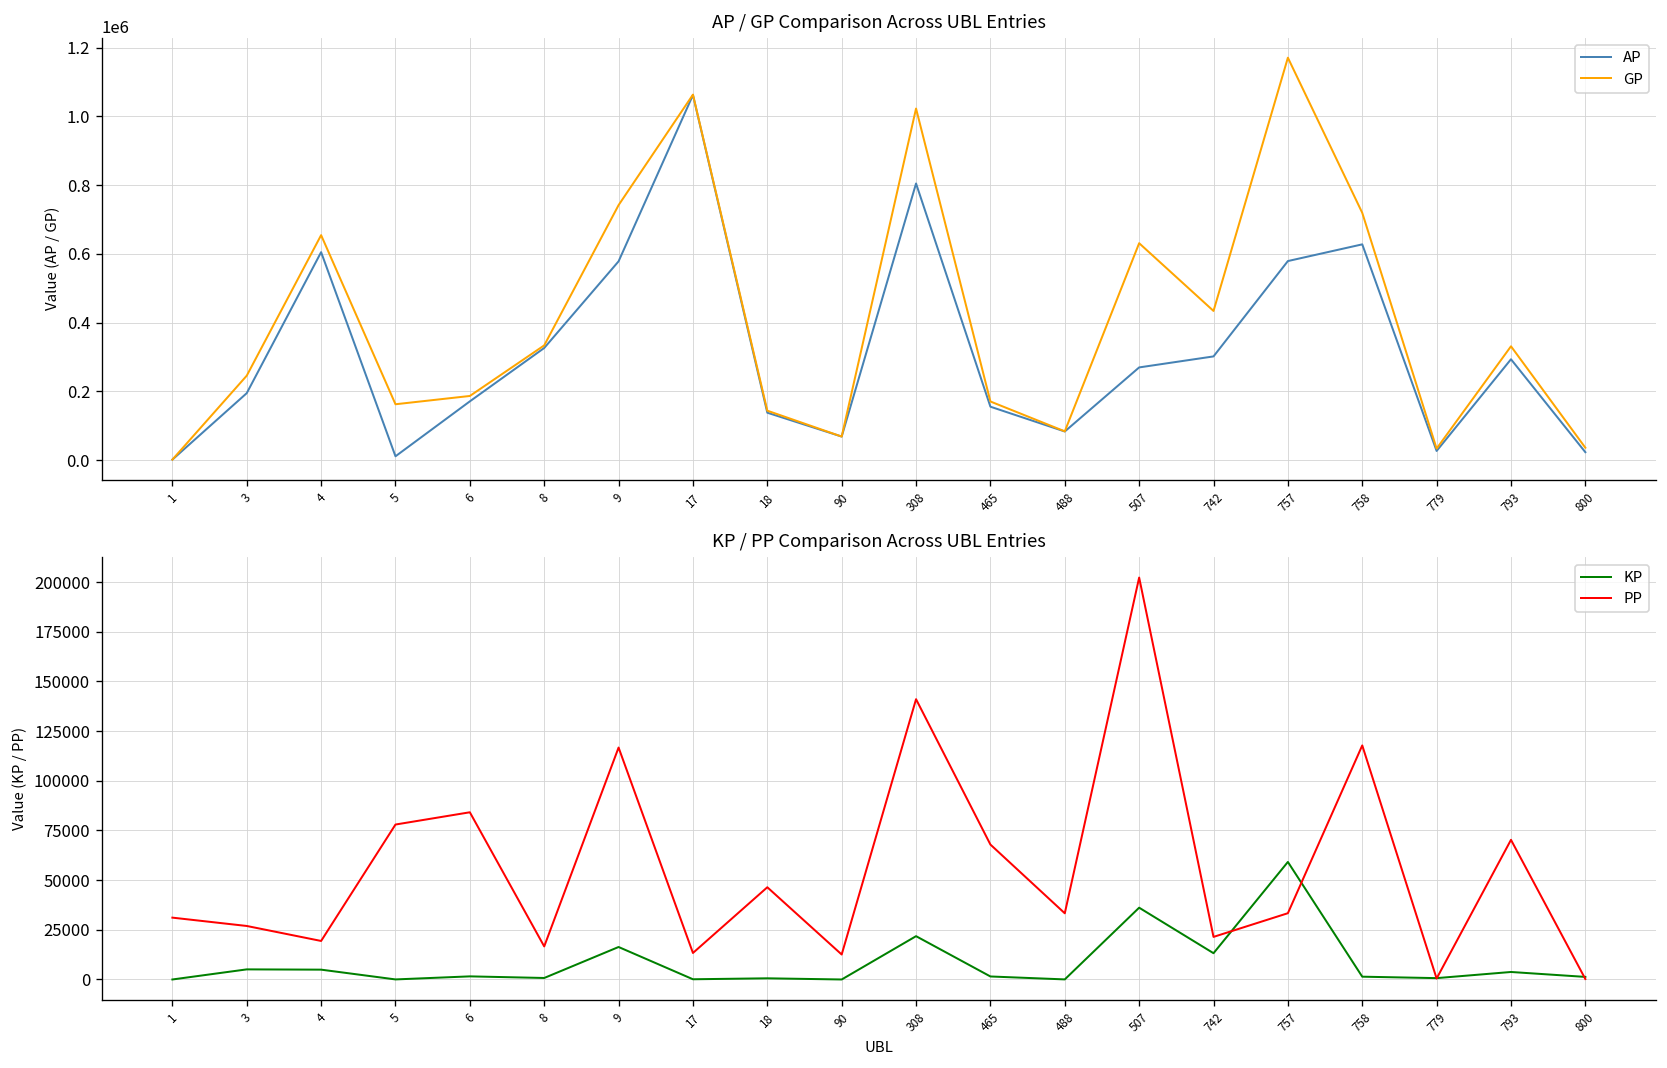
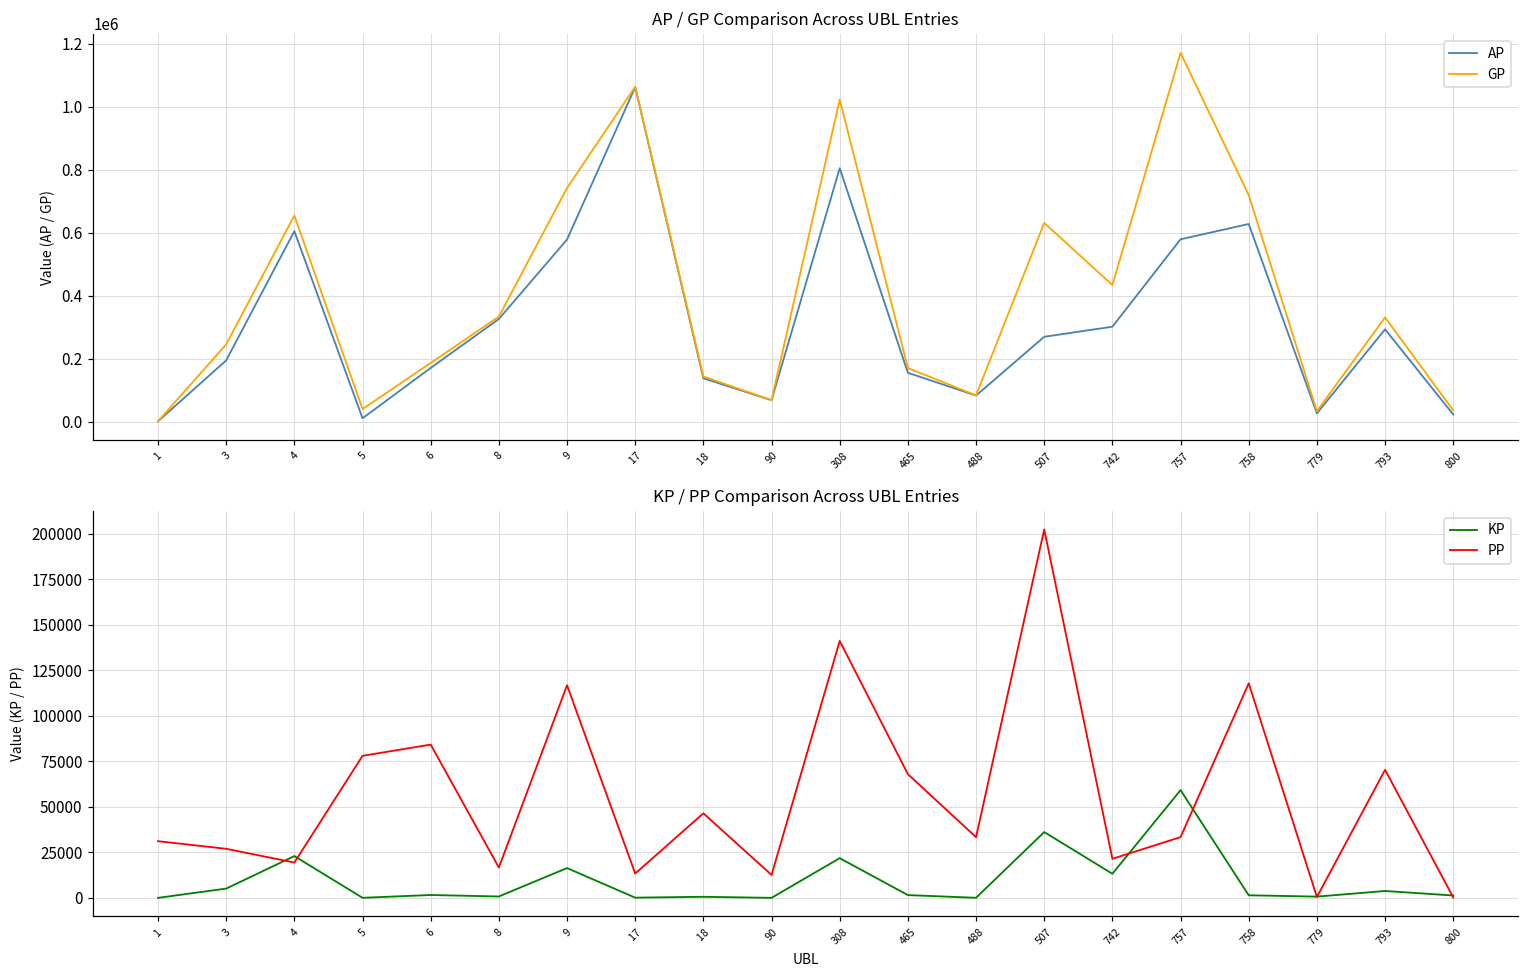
AP / GP Comparison Across UBL Entries, GP, 5: 160000 -> 40000
KP / PP Comparison Across UBL Entries, KP, 4: 5000 -> 23000
